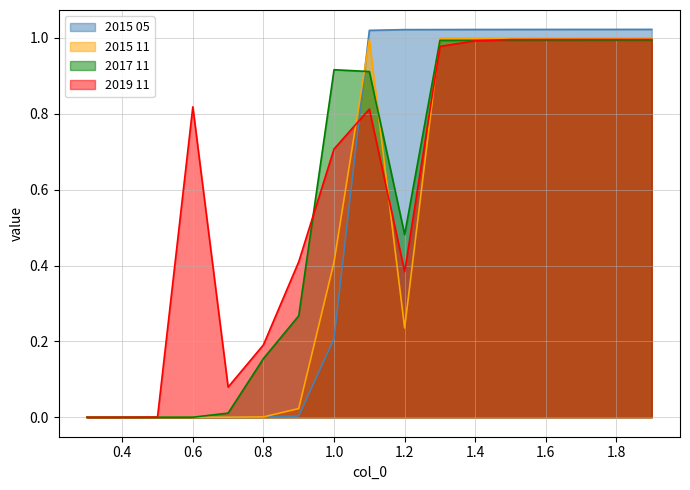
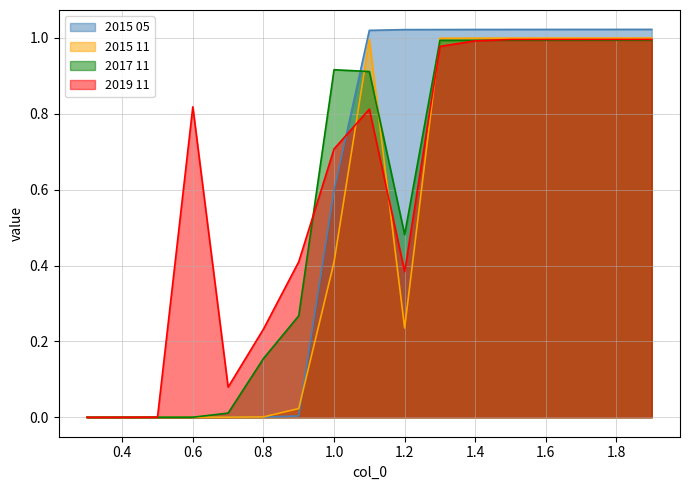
2019 11, 0.8: 0.19 -> 0.23
2015 05, 1.0: 0.21 -> 0.60
